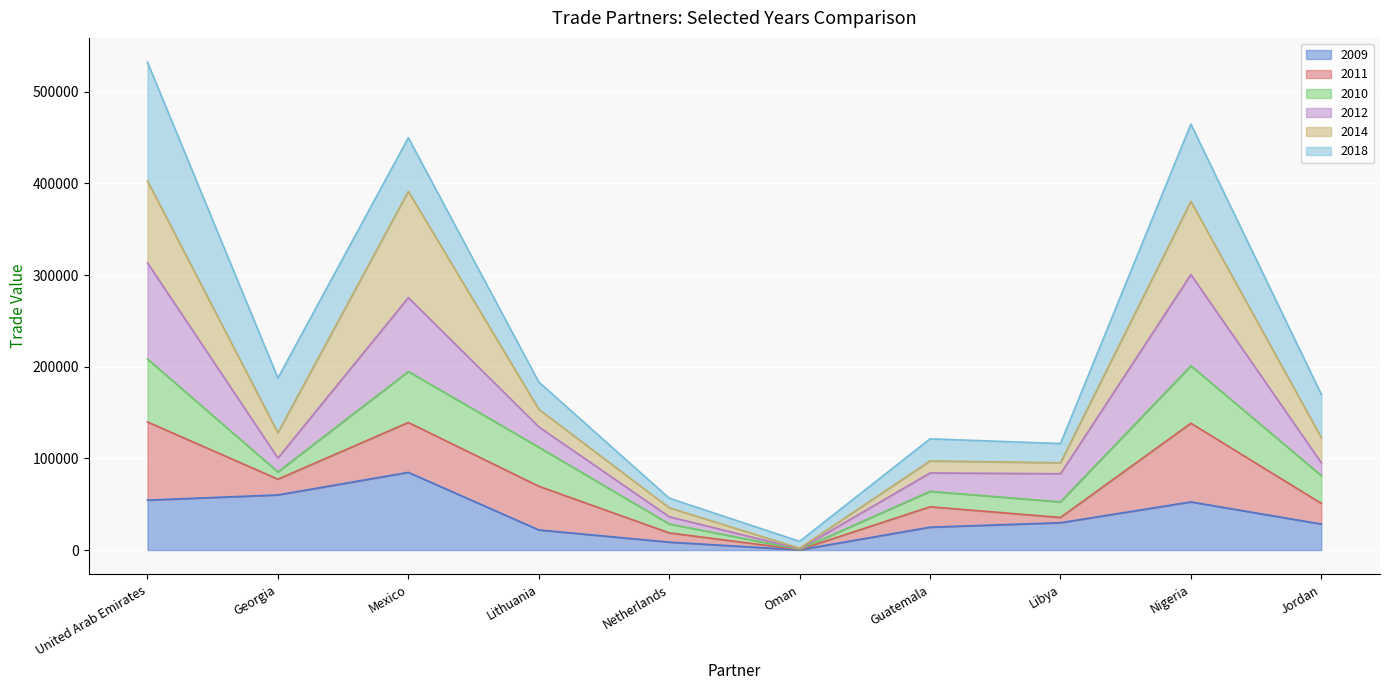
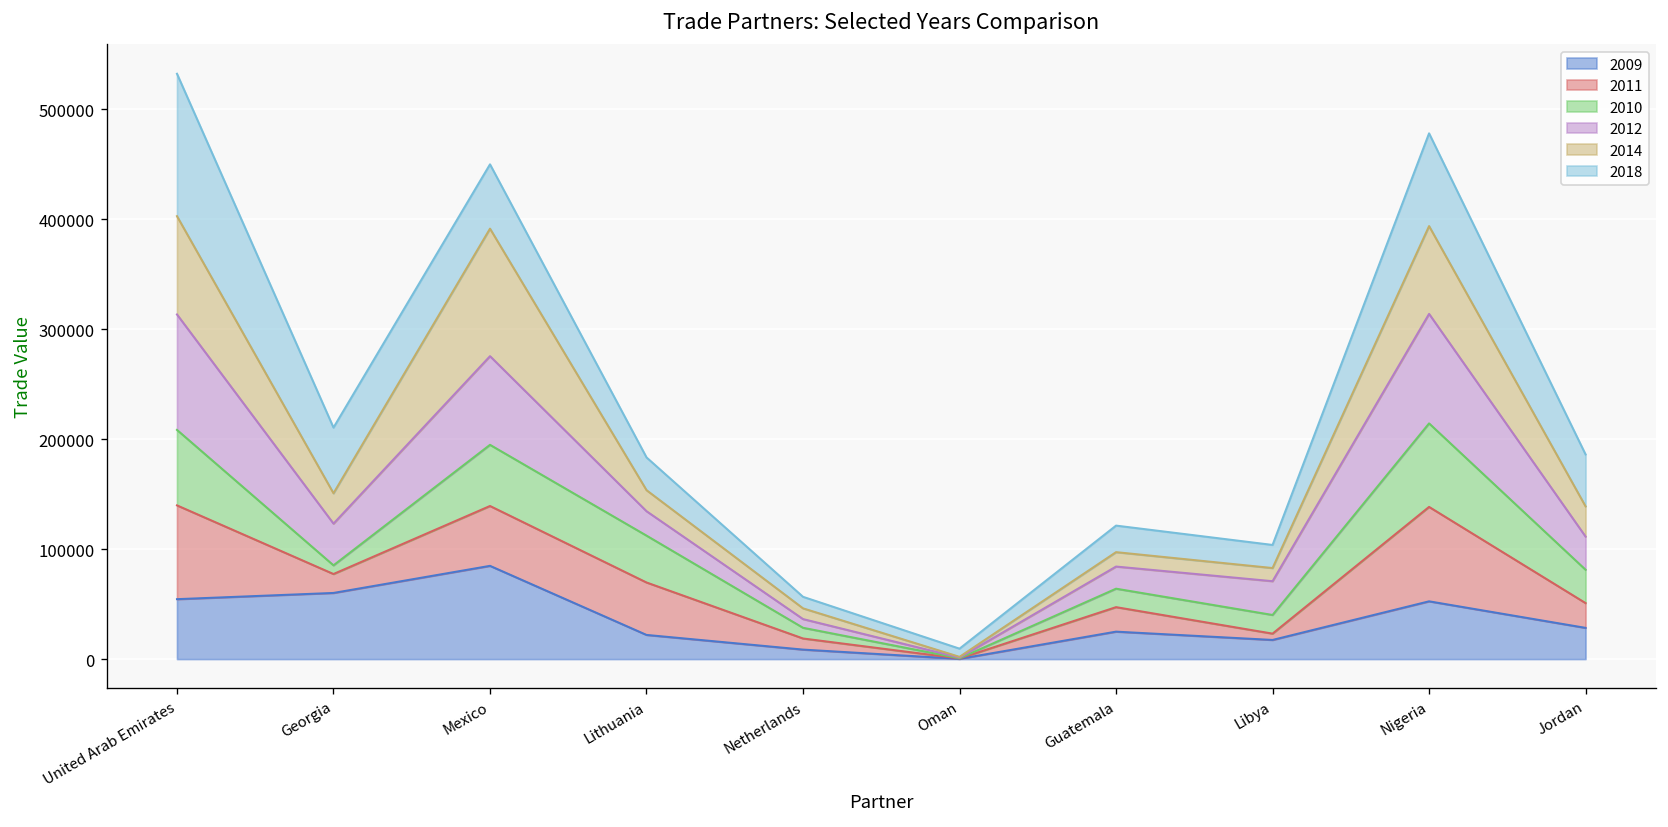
2012, Georgia: 20000 -> 40000
2009, Libya: 30000 -> 20000
2010, Nigeria: 60000 -> 80000
2012, Jordan: 10000 -> 30000
